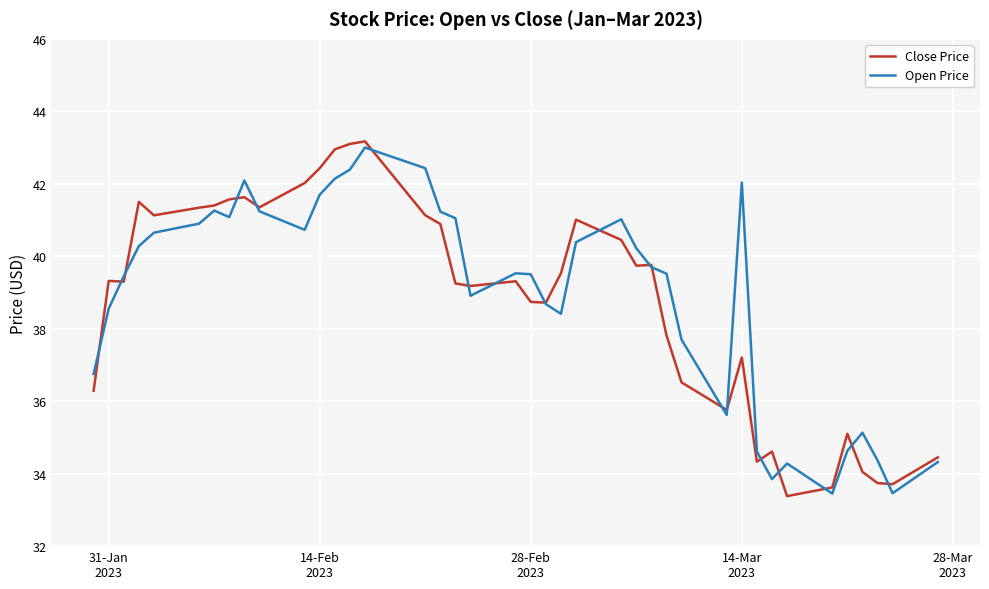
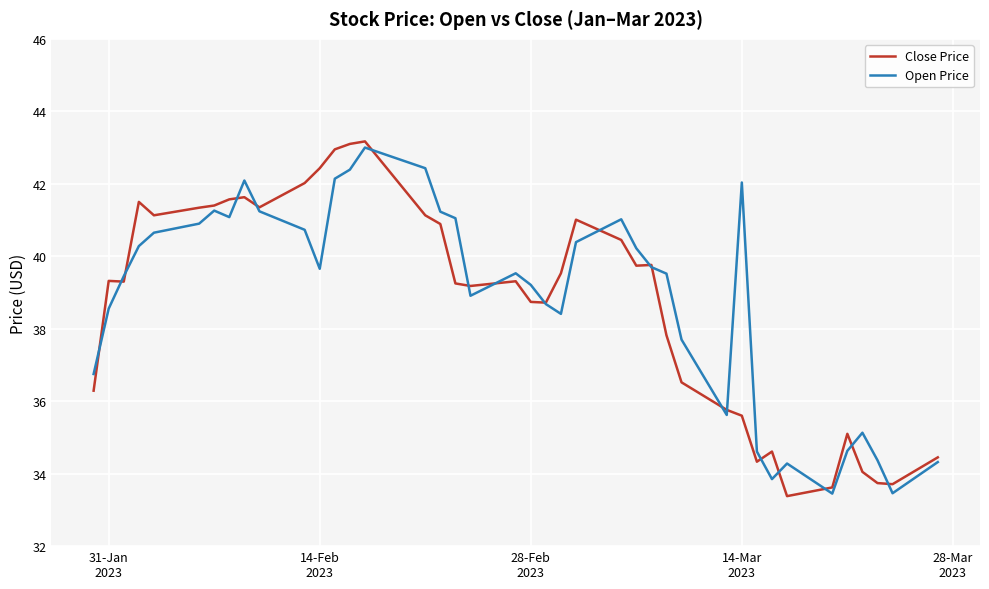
Open Price, 14-Feb 2023: 41.7 -> 39.7
Open Price, 28-Feb 2023: 39.5 -> 39.2
Close Price, 14-Mar 2023: 37.2 -> 35.6
